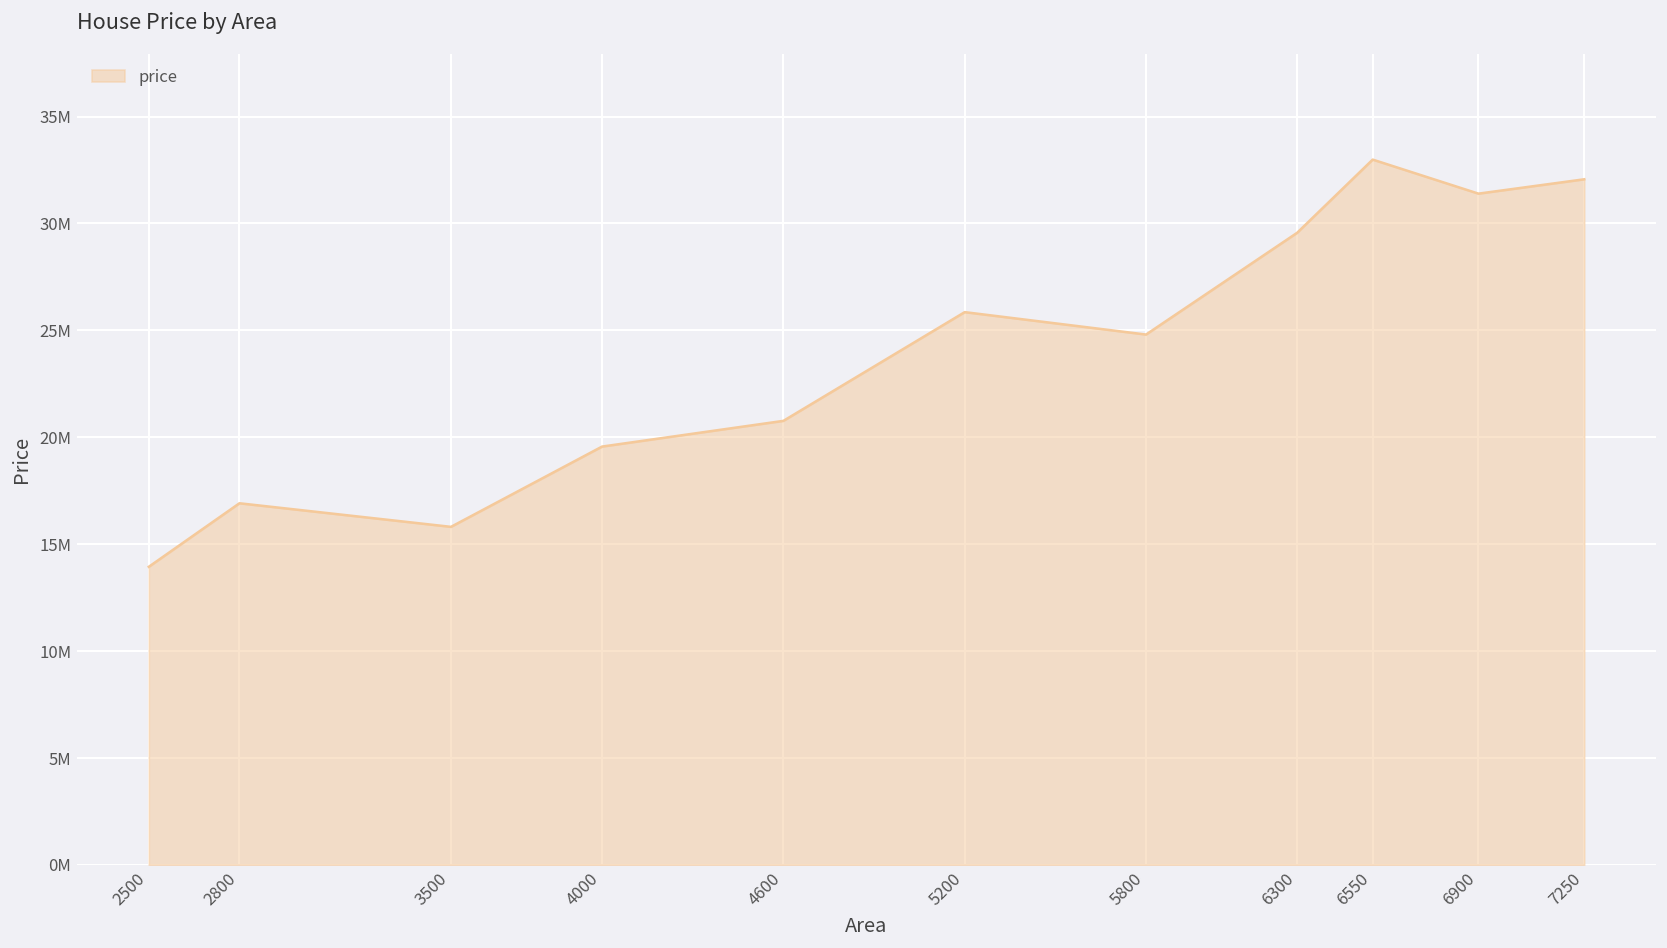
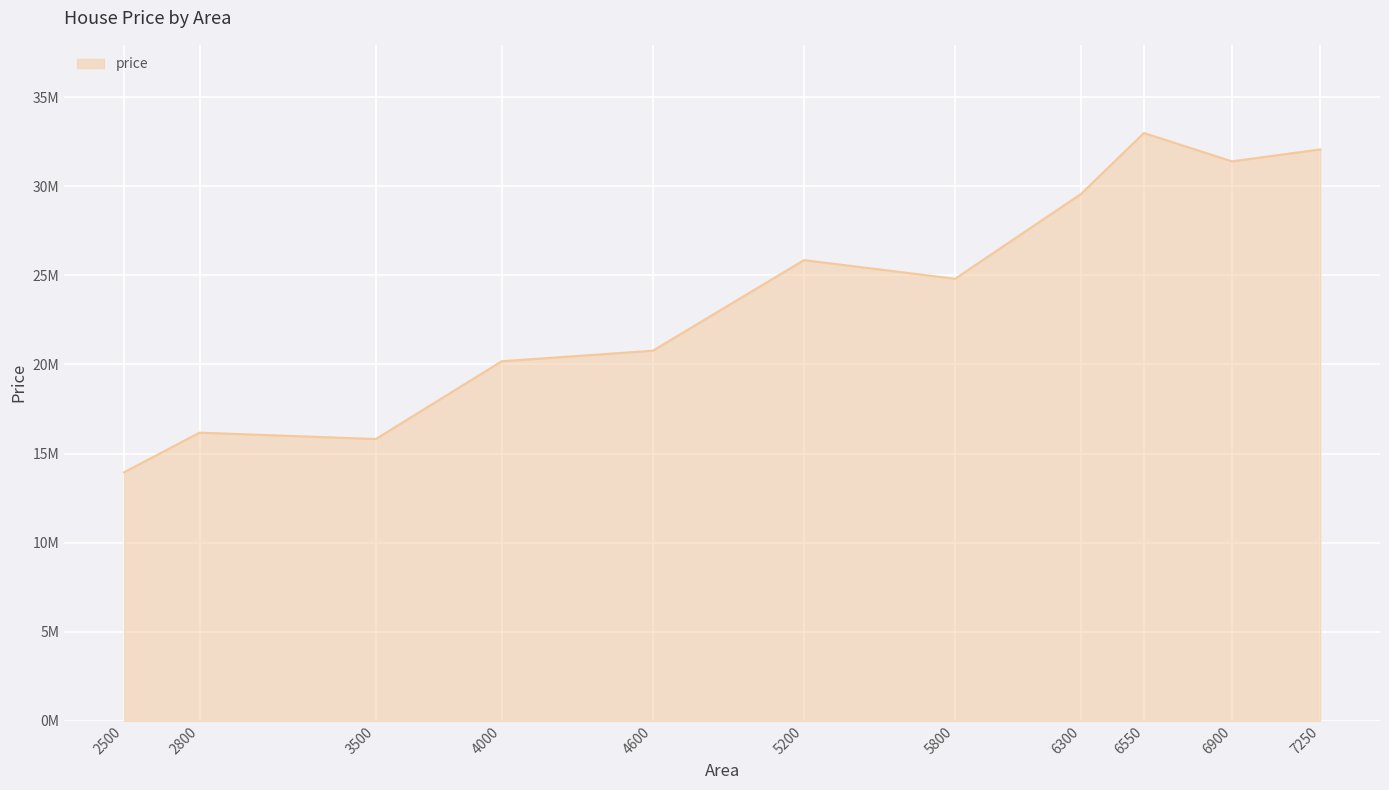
2800: 16900000 -> 16200000
4000: 19600000 -> 20200000
